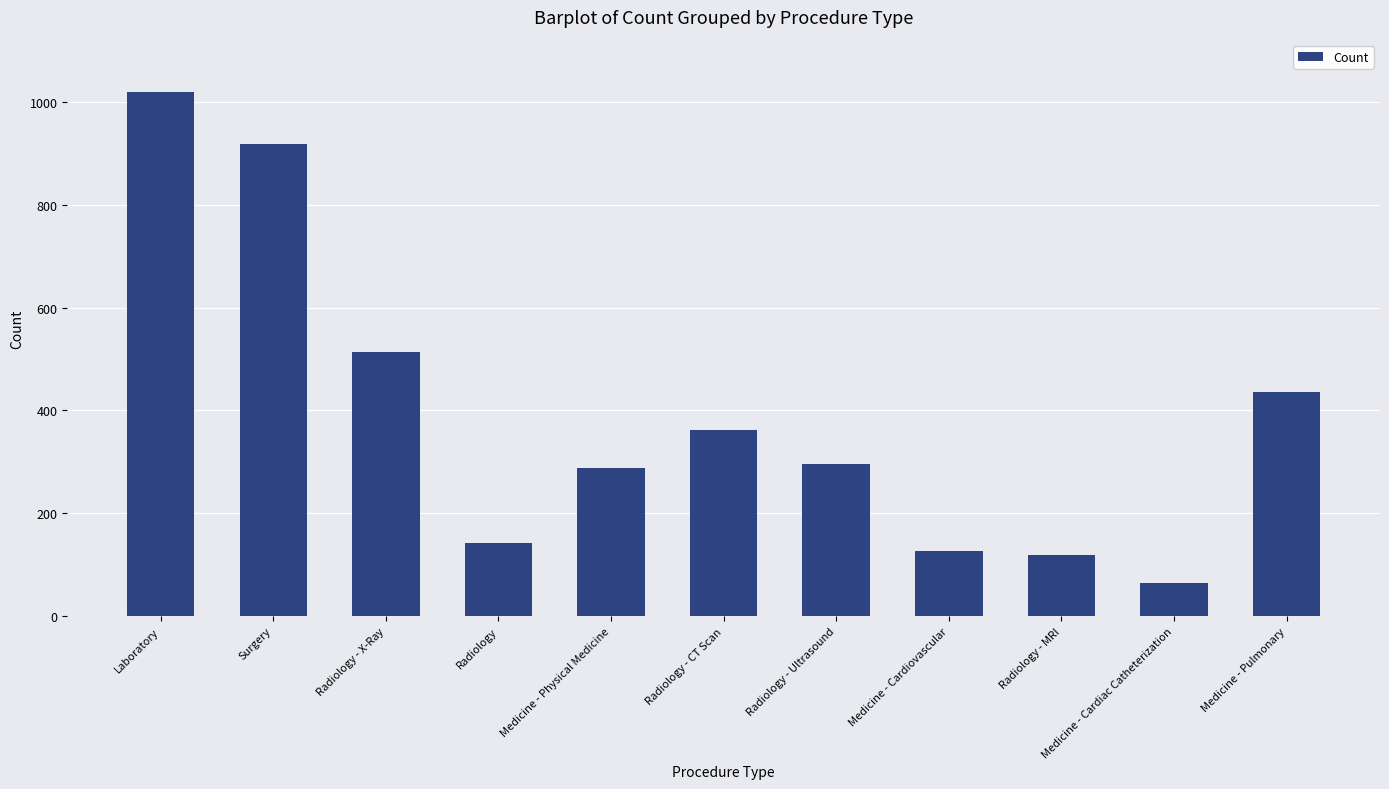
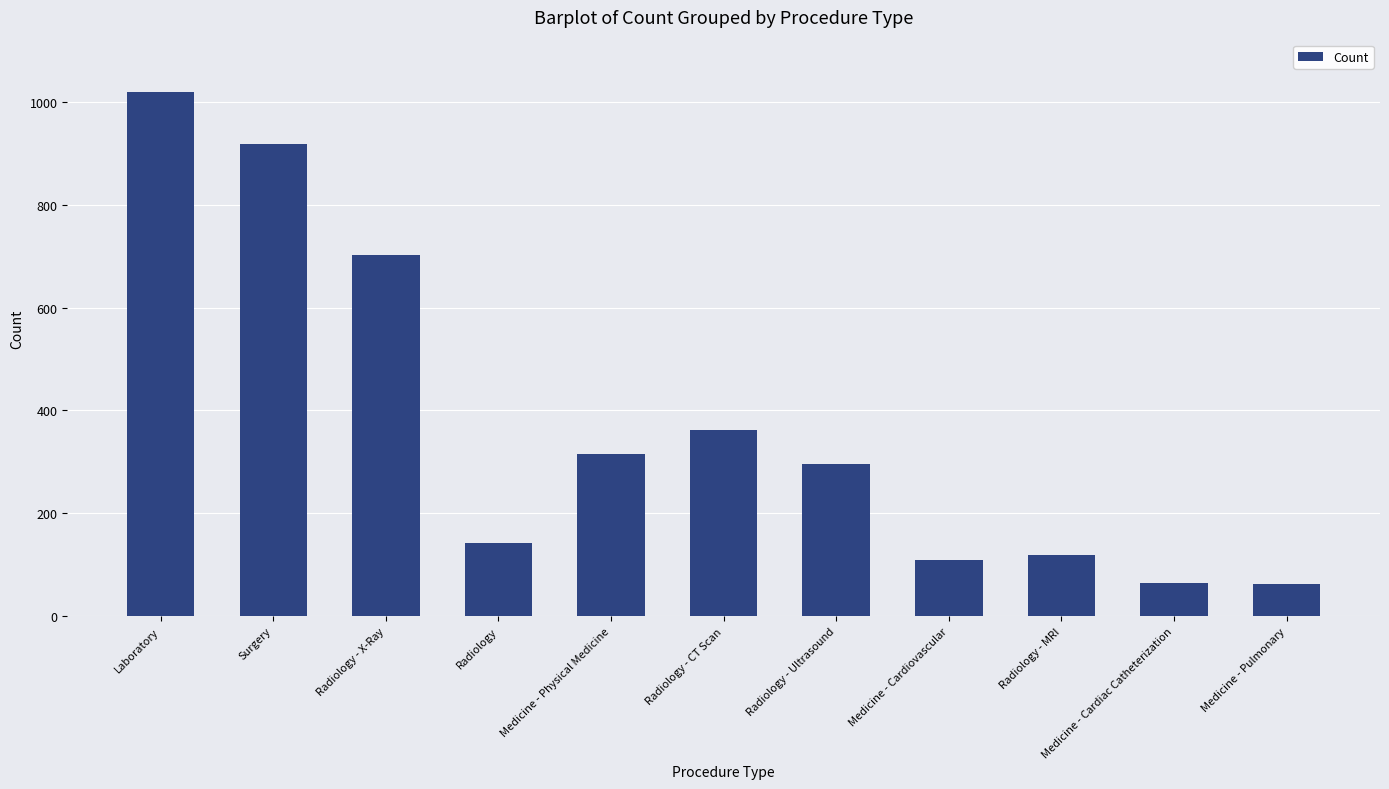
Radiology - X-Ray: 510 -> 700
Medicine - Physical Medicine: 290 -> 320
Medicine - Cardiovascular: 130 -> 110
Medicine - Pulmonary: 440 -> 60
